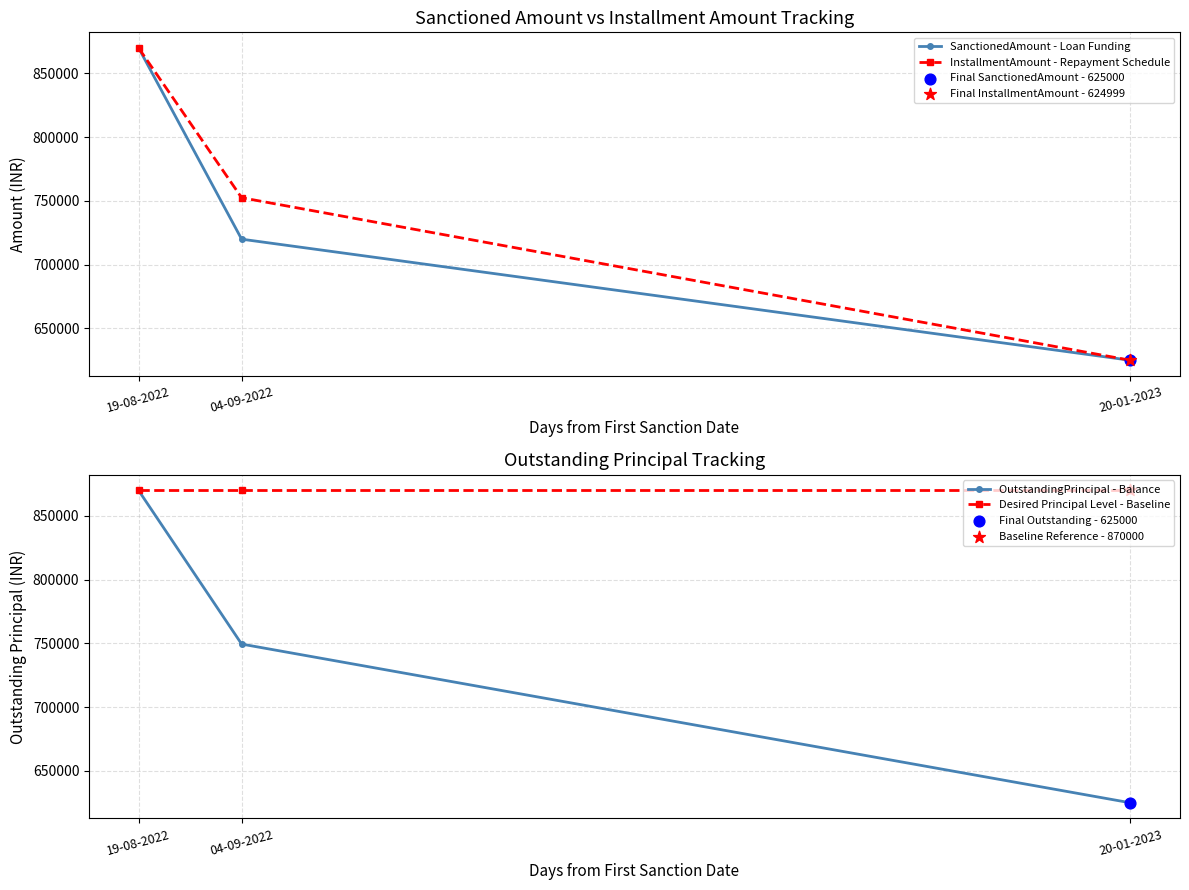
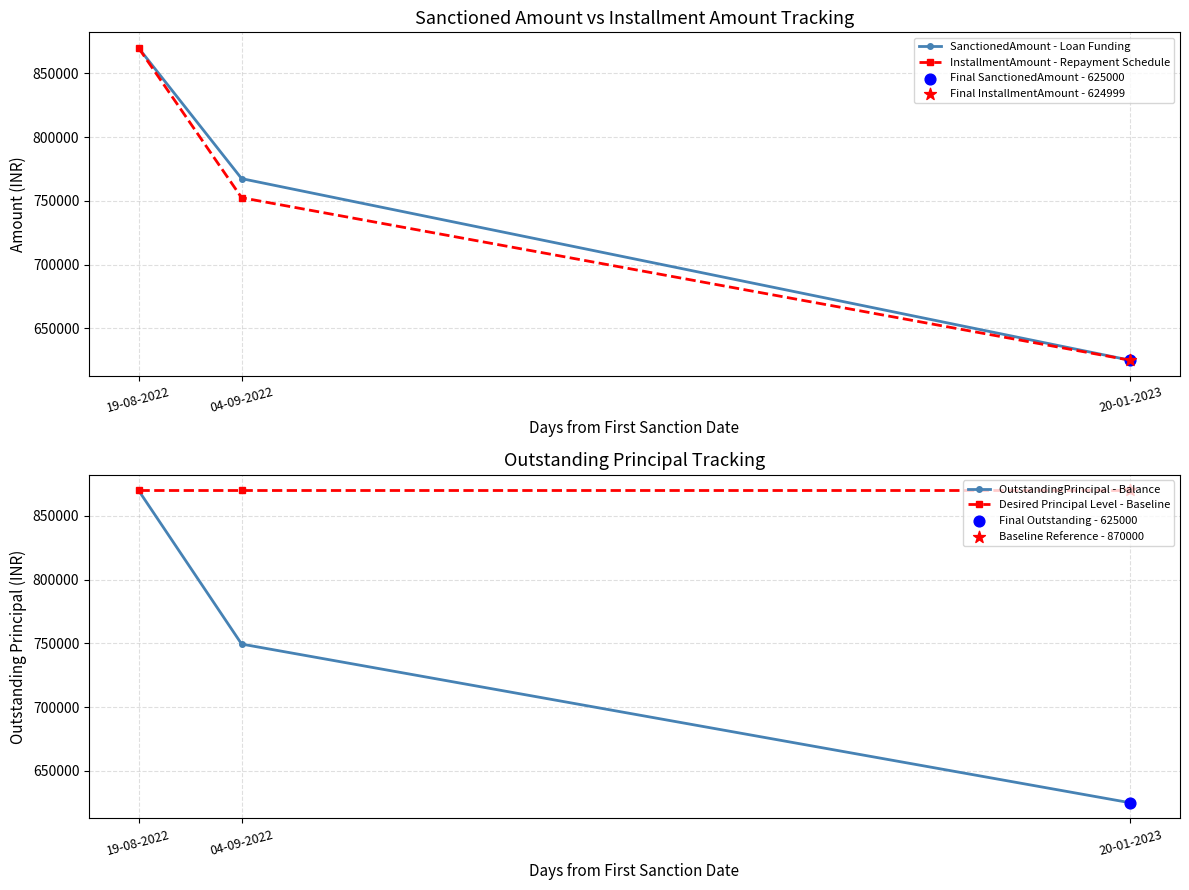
Sanctioned Amount vs Installment Amount Tracking, SanctionedAmount - Loan Funding, 04-09-2022: 720000 -> 767000
